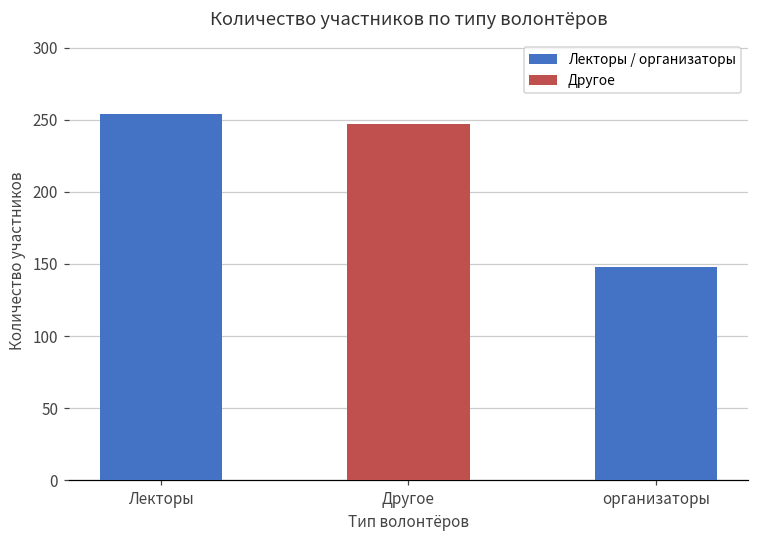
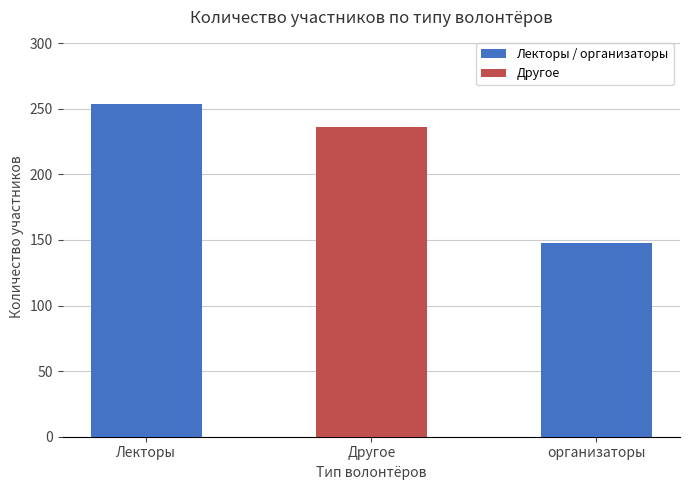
Другое: 247 -> 236
